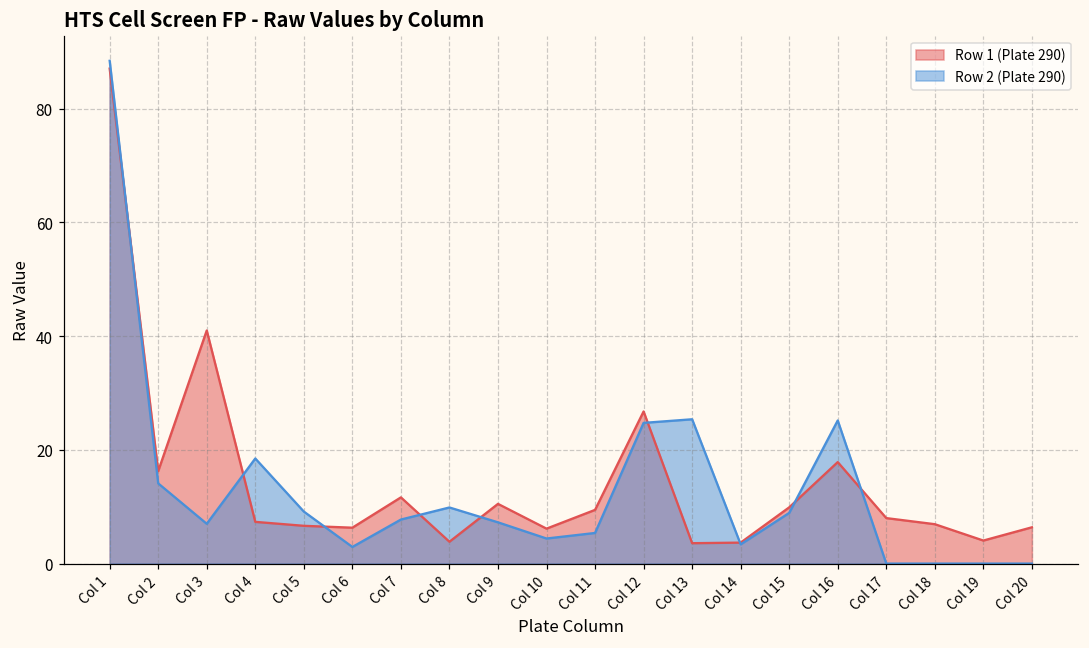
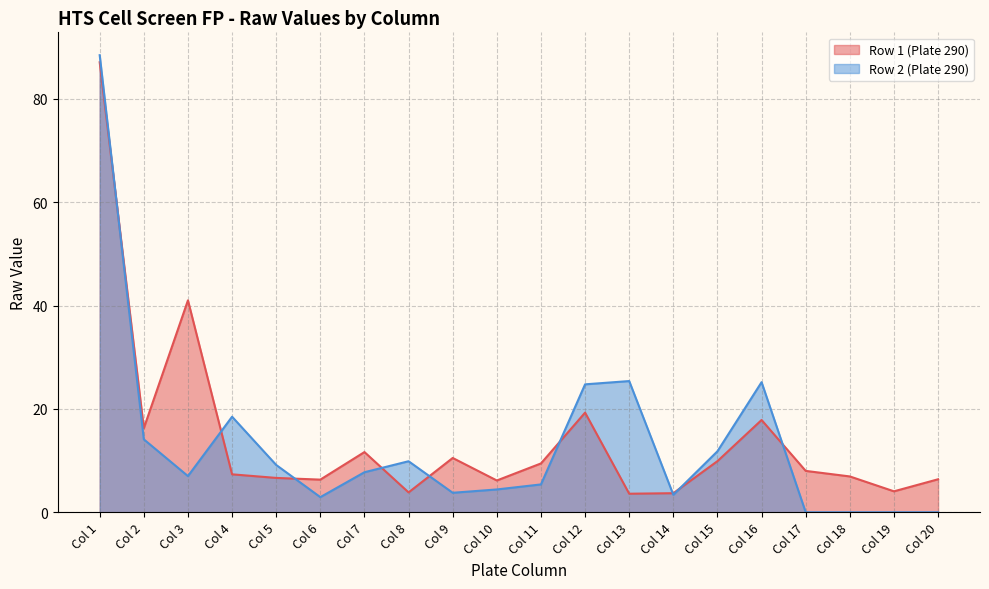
Row 2 (Plate 290), Col 9: 7 -> 4
Row 1 (Plate 290), Col 12: 27 -> 19
Row 2 (Plate 290), Col 15: 9 -> 12
